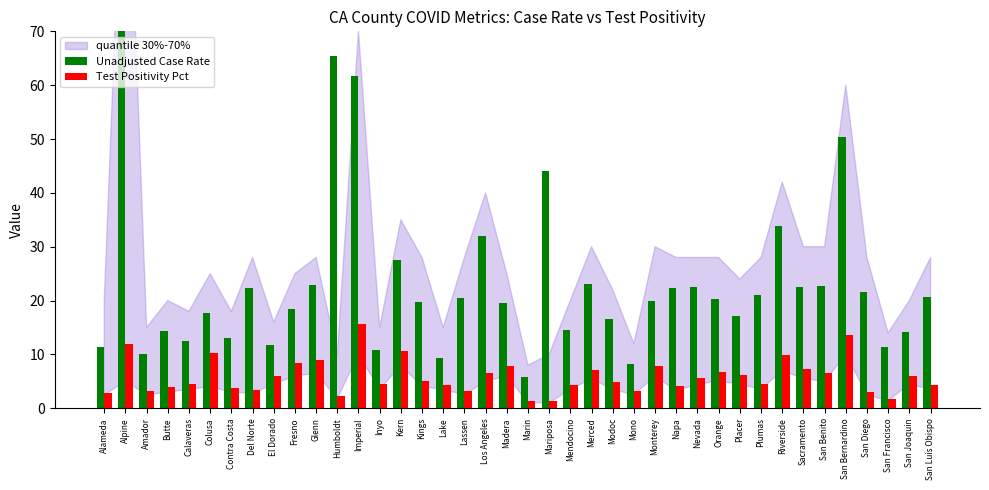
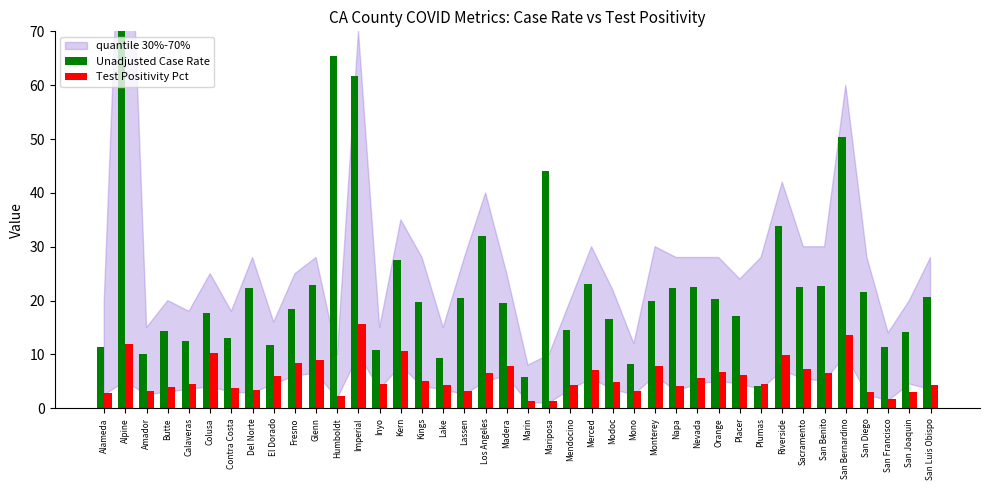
Unadjusted Case Rate, Plumas: 21 -> 4
Test Positivity Pct, San Joaquin: 6 -> 3
